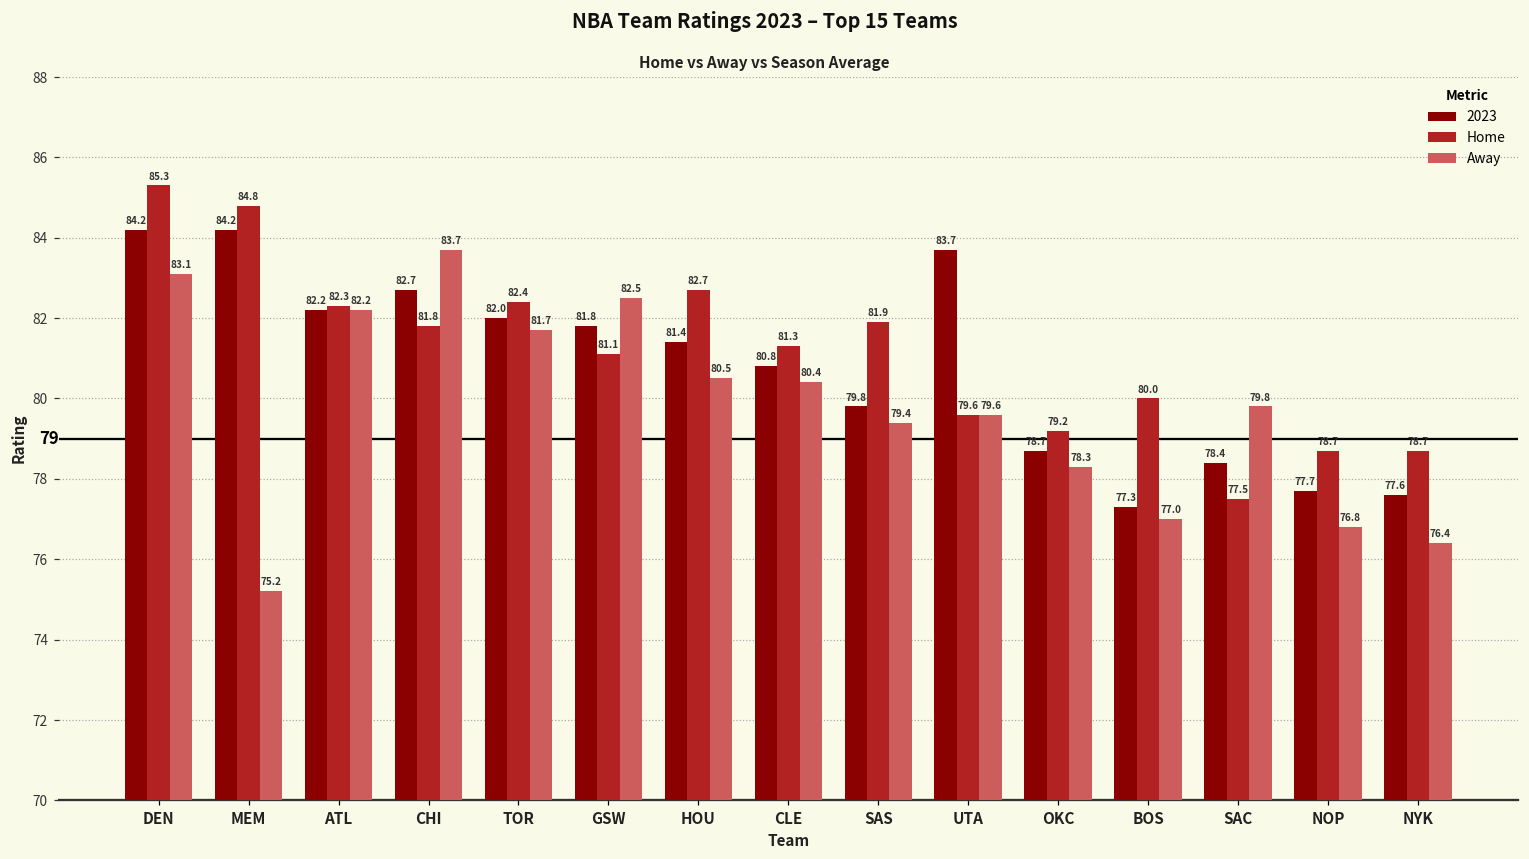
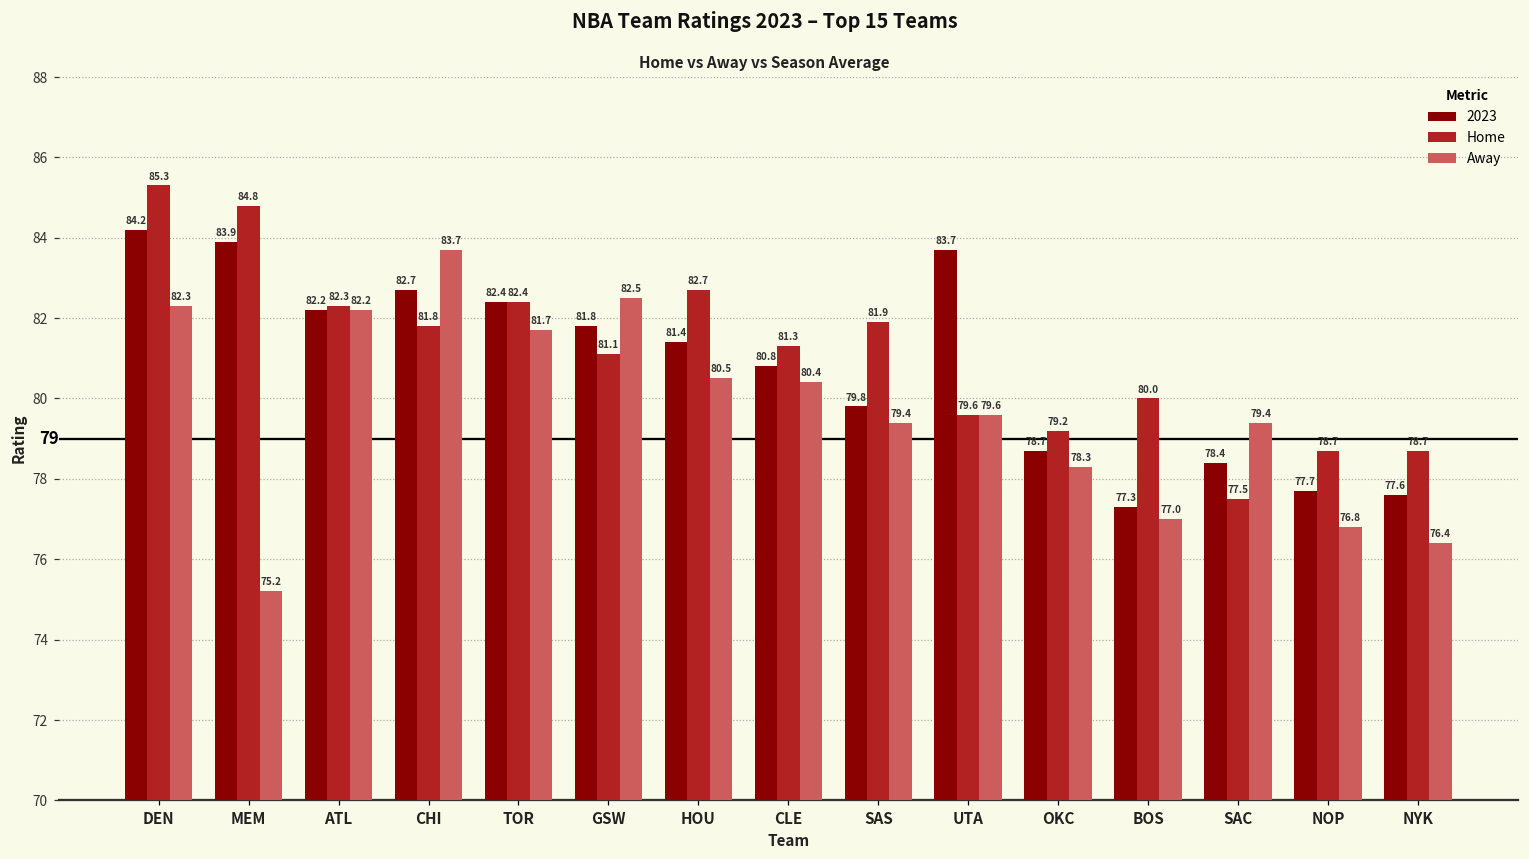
Away, DEN: 83.1 -> 82.3
2023, MEM: 84.2 -> 83.9
2023, TOR: 82.0 -> 82.4
Away, SAC: 79.8 -> 79.4
